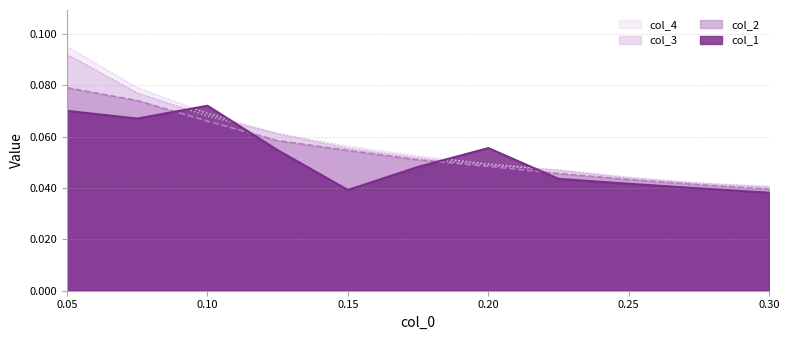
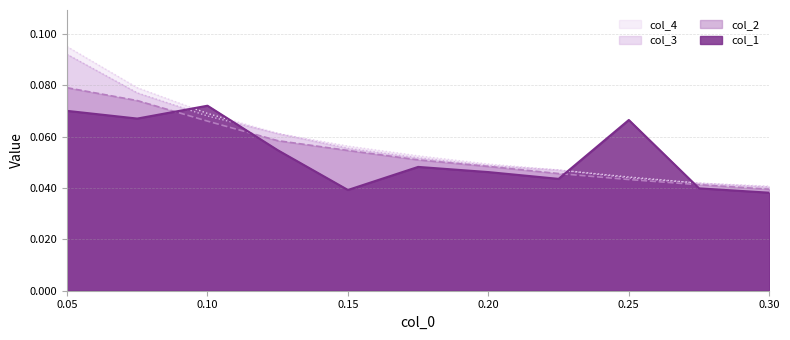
col_1, 0.20: 0.056 -> 0.046
col_1, 0.25: 0.042 -> 0.066
